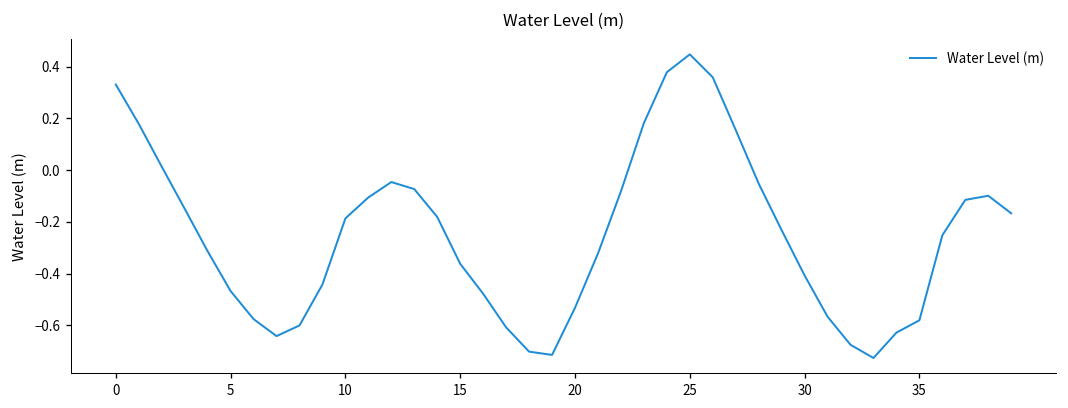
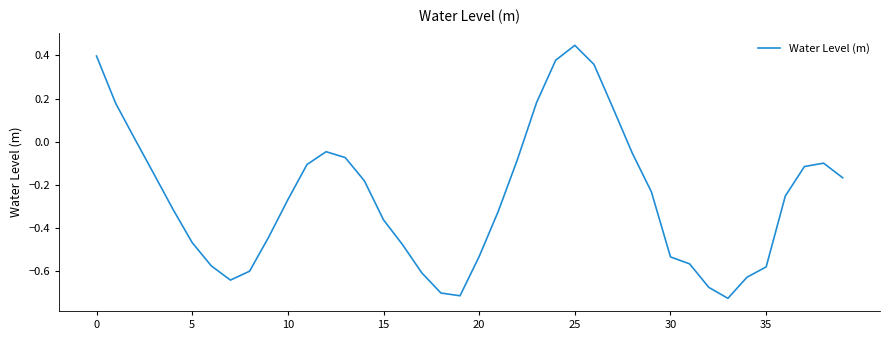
0: 0.33 -> 0.40
10: -0.19 -> -0.27
30: -0.41 -> -0.53
